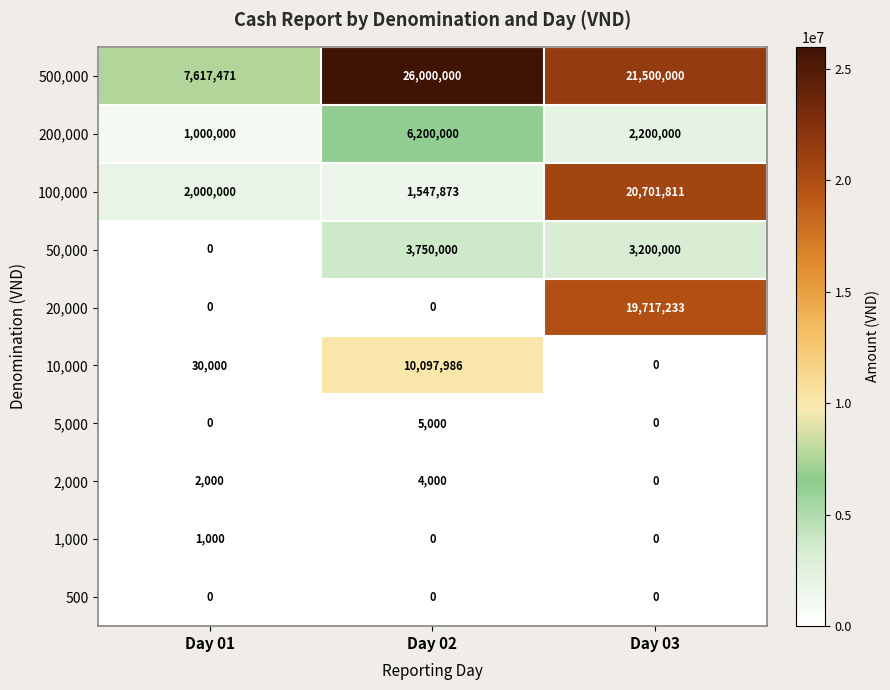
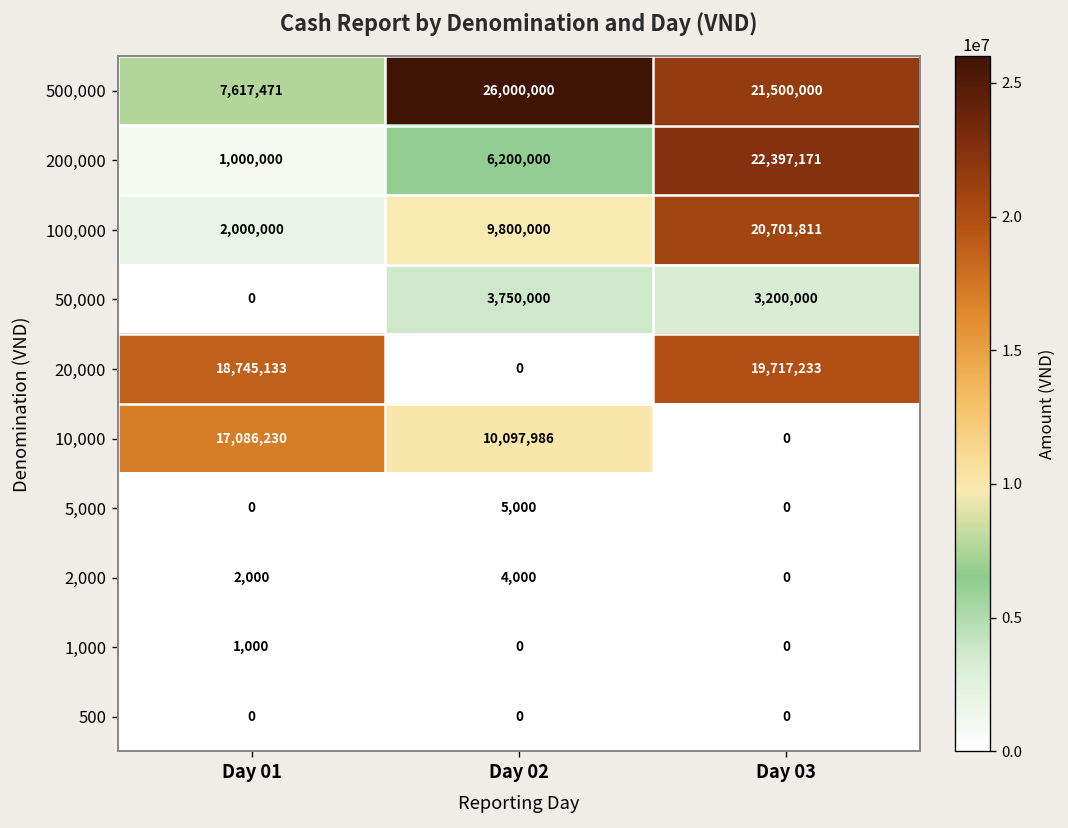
200,000, Day 03: 2,200,000 -> 22,397,171
100,000, Day 02: 1,547,873 -> 9,800,000
20,000, Day 01: 0 -> 18,745,133
10,000, Day 01: 30,000 -> 17,086,230
